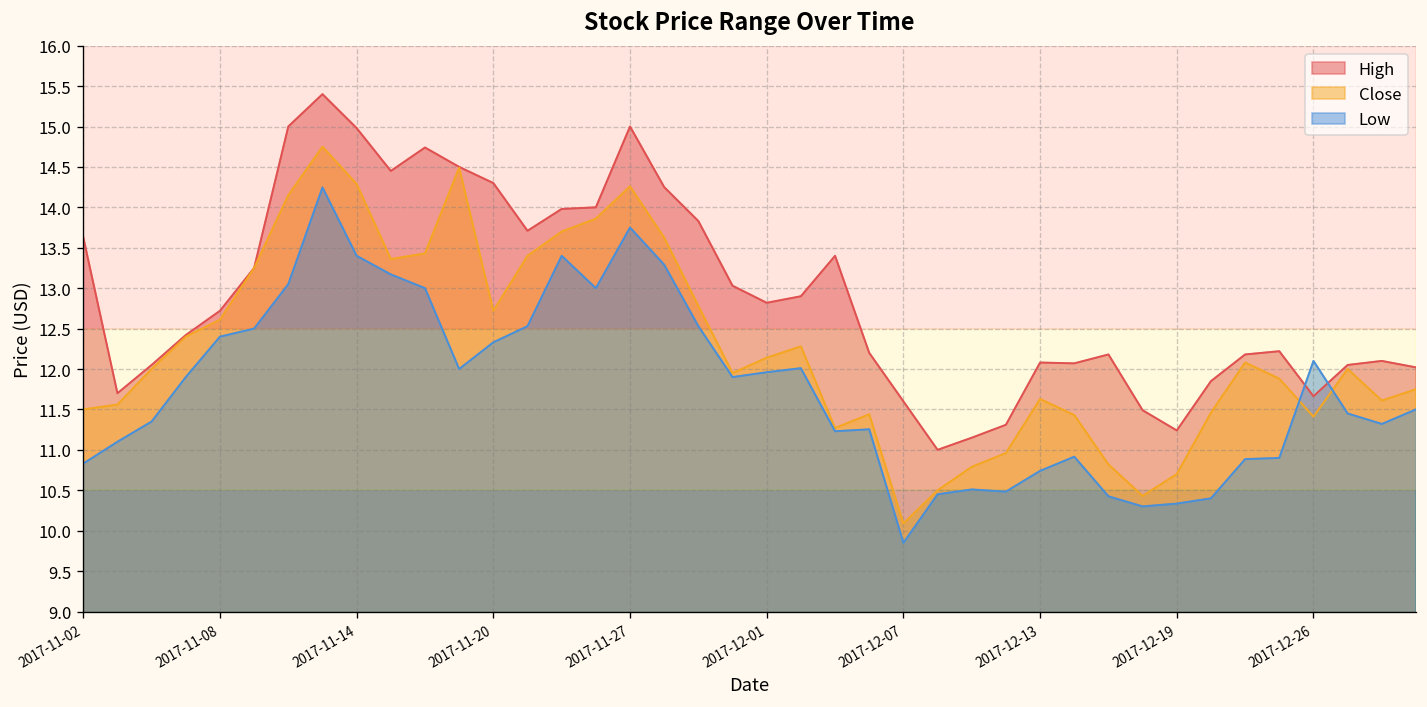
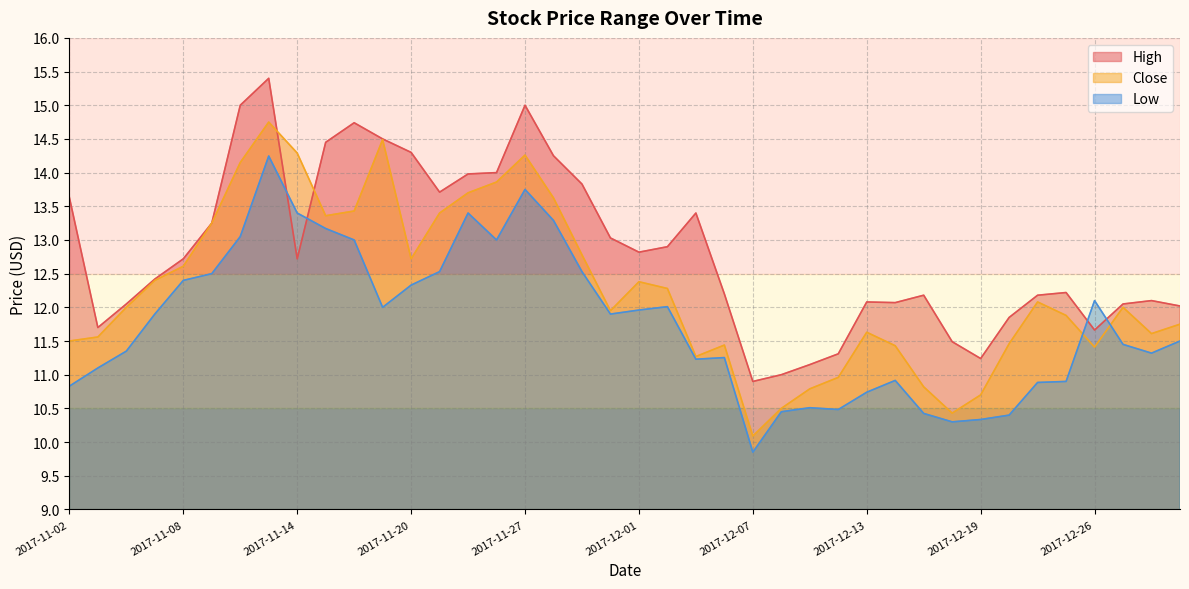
High, 2017-11-14: 15.0 -> 12.7
Close, 2017-12-01: 12.1 -> 12.4
High, 2017-12-07: 11.6 -> 10.9
